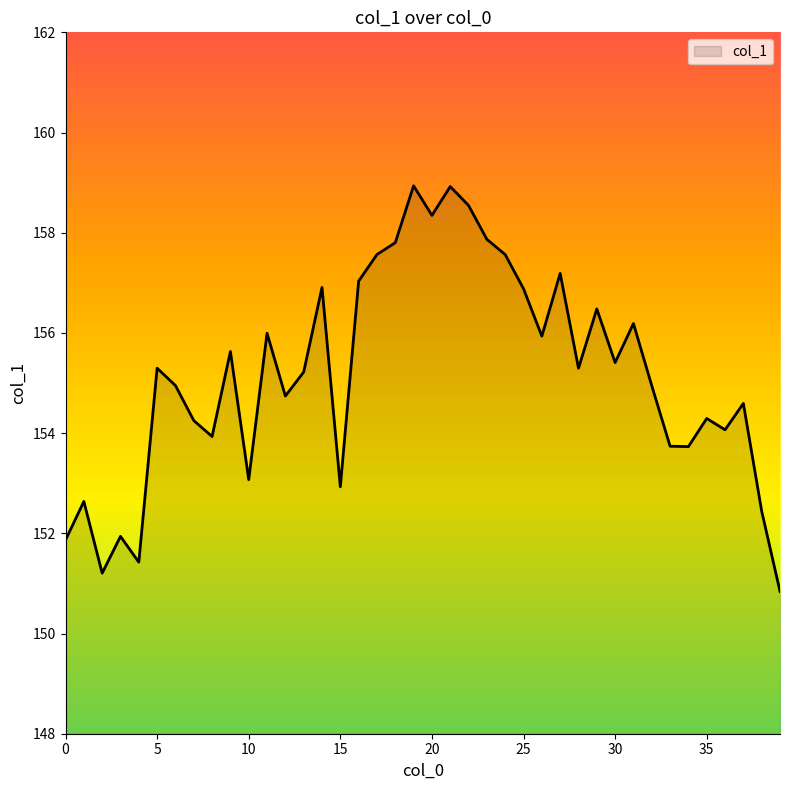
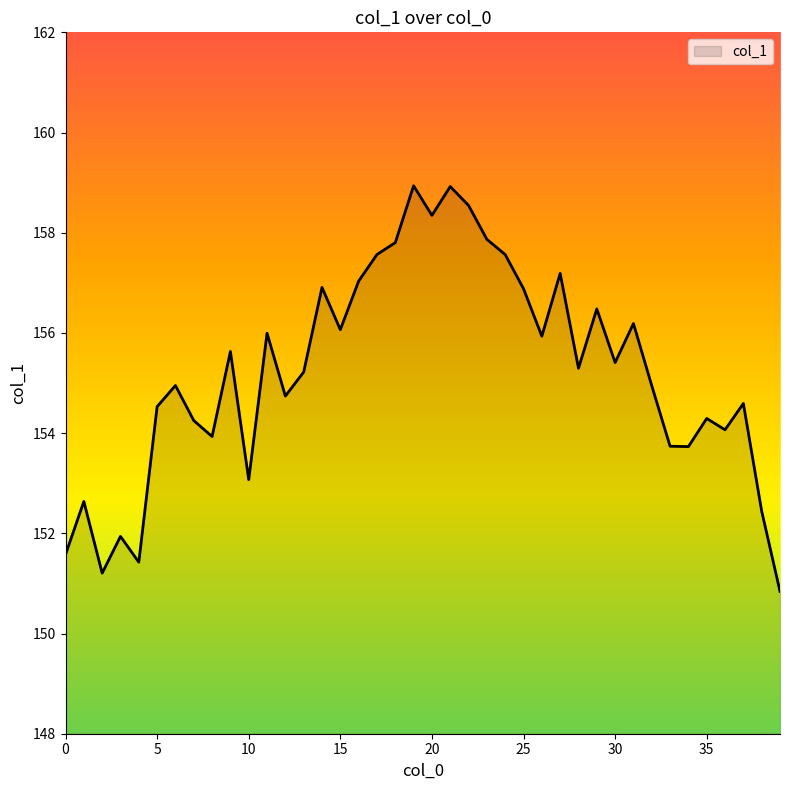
0: 151.9 -> 151.6
5: 155.3 -> 154.5
15: 152.9 -> 156.1
